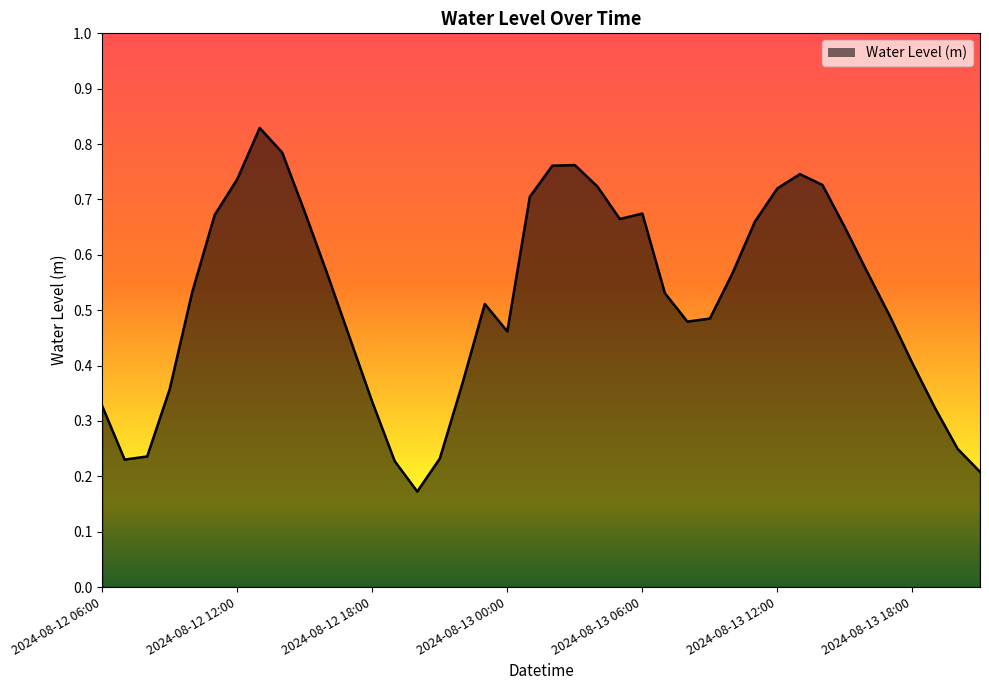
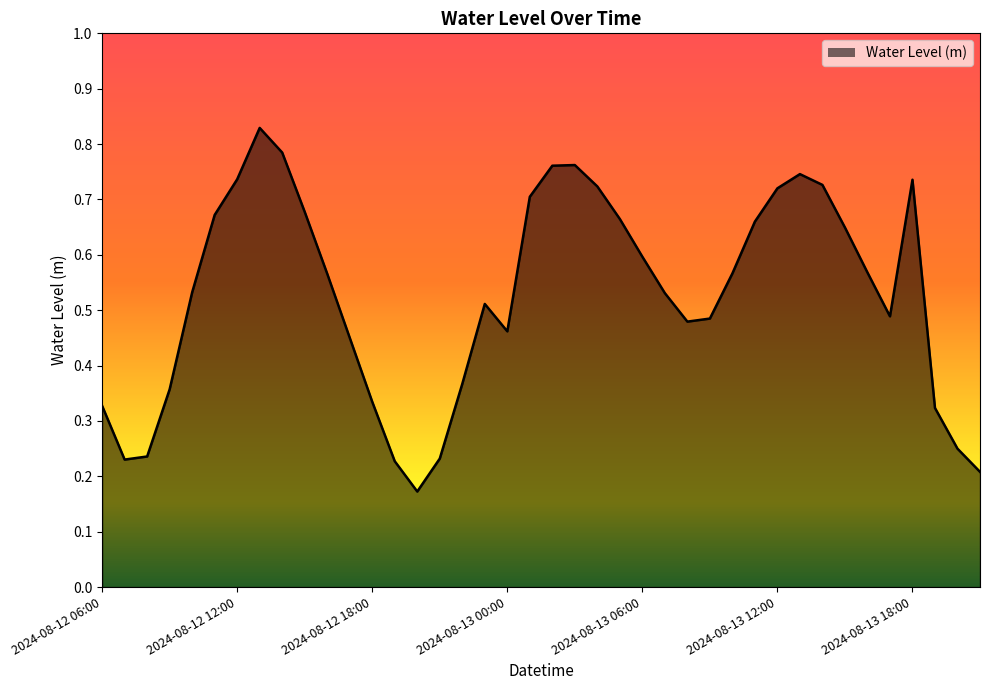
2024-08-13 06:00: 0.67 -> 0.60
2024-08-13 18:00: 0.40 -> 0.74
